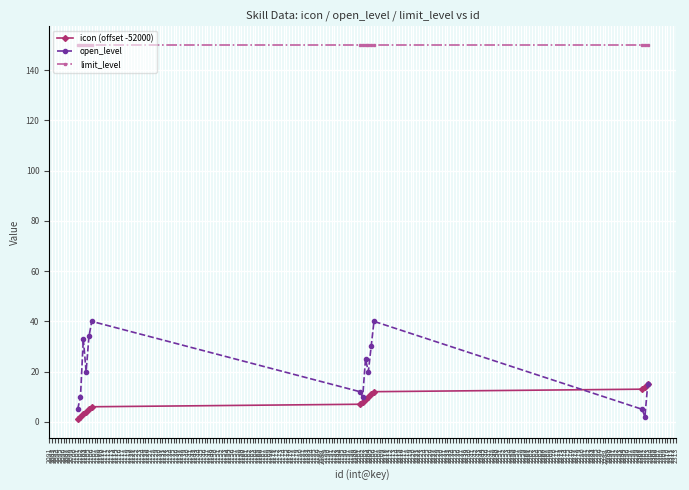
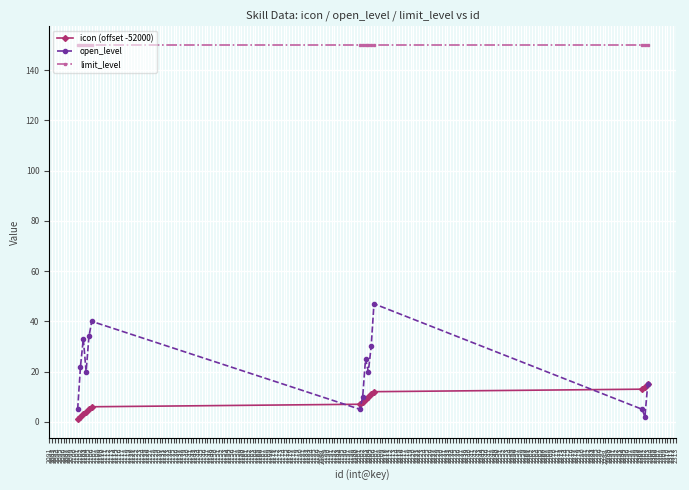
open_level, 2102: 10 -> 22
open_level, 2201: 12 -> 5
open_level, 2206: 40 -> 47
